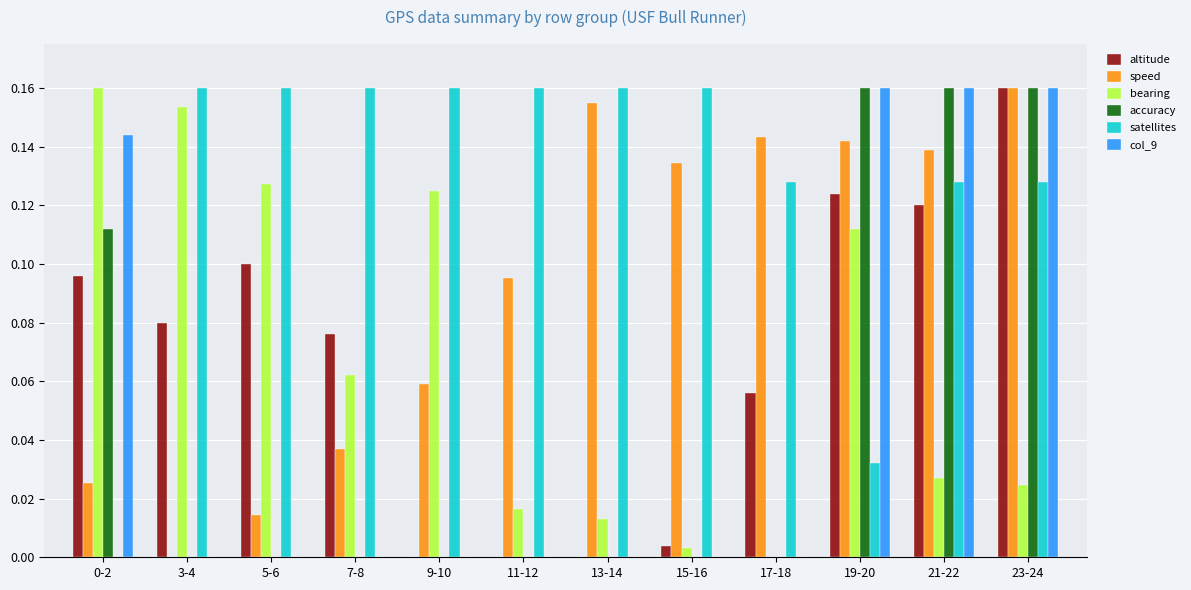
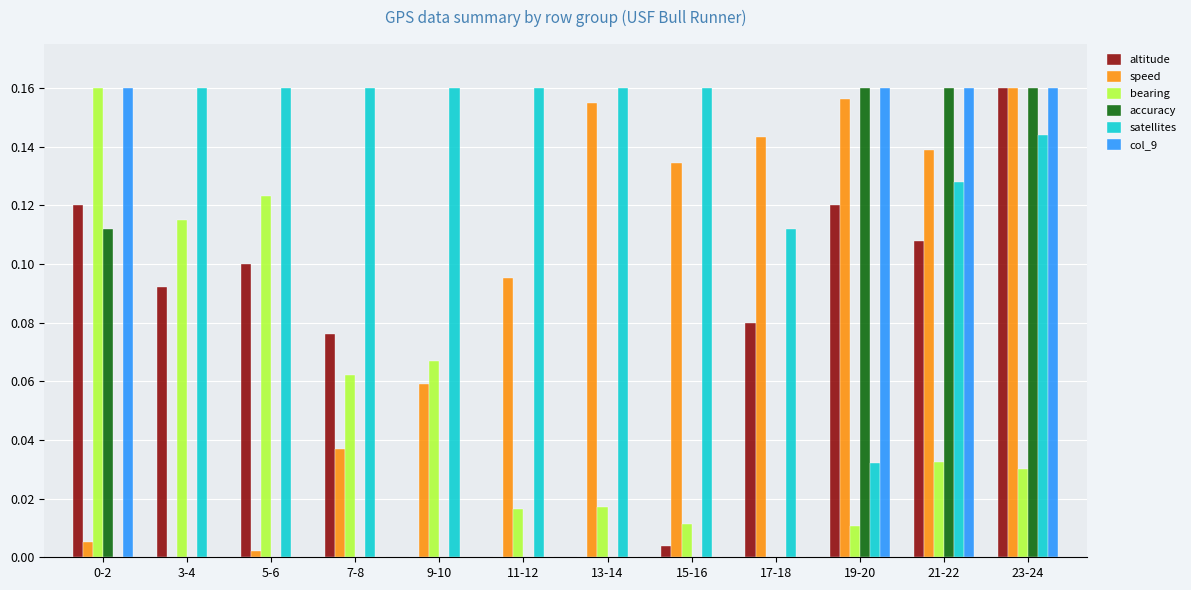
altitude, 0-2: 0.096 -> 0.120
speed, 0-2: 0.025 -> 0.005
col_9, 0-2: 0.144 -> 0.160
altitude, 3-4: 0.080 -> 0.092
bearing, 3-4: 0.153 -> 0.115
speed, 5-6: 0.015 -> 0.002
bearing, 5-6: 0.127 -> 0.123
bearing, 9-10: 0.125 -> 0.067
bearing, 13-14: 0.013 -> 0.017
bearing, 15-16: 0.003 -> 0.011
altitude, 17-18: 0.056 -> 0.080
satellites, 17-18: 0.128 -> 0.112
altitude, 19-20: 0.124 -> 0.120
speed, 19-20: 0.142 -> 0.156
bearing, 19-20: 0.112 -> 0.011
altitude, 21-22: 0.120 -> 0.108
bearing, 21-22: 0.027 -> 0.033
bearing, 23-24: 0.024 -> 0.030
satellites, 23-24: 0.128 -> 0.144
